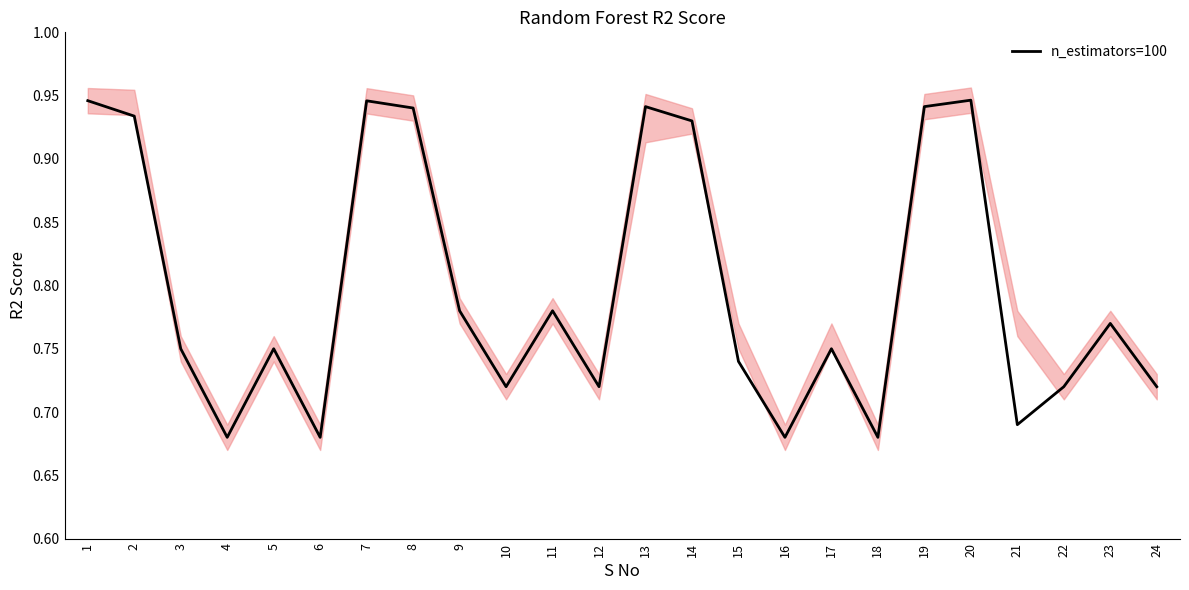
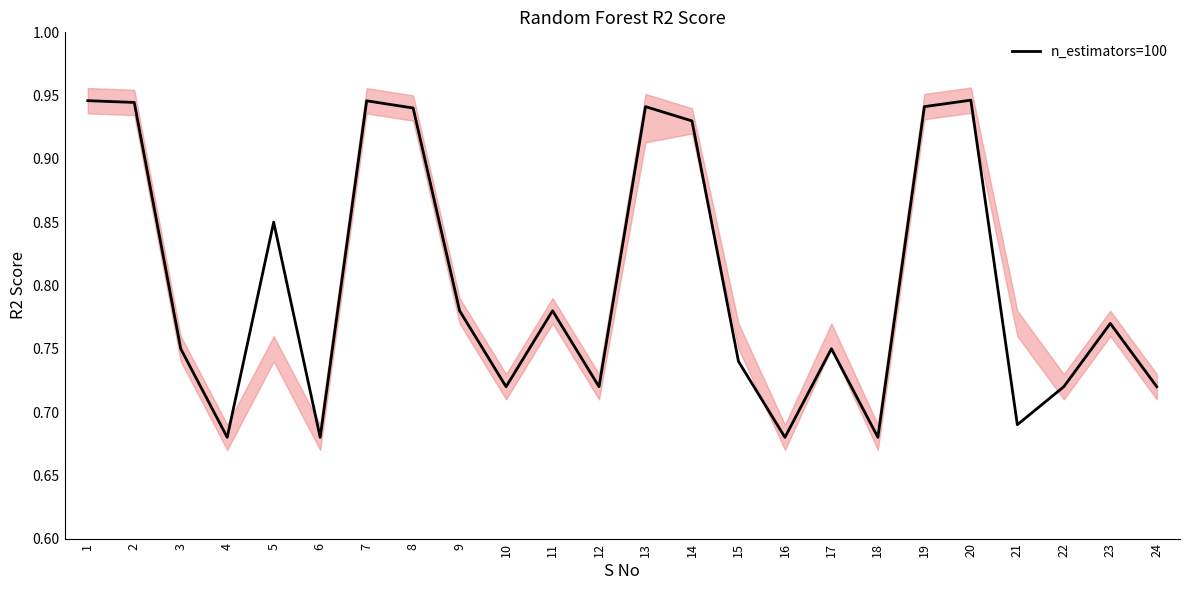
n_estimators=100, 2: 0.934 -> 0.945
n_estimators=100, 5: 0.75 -> 0.85
